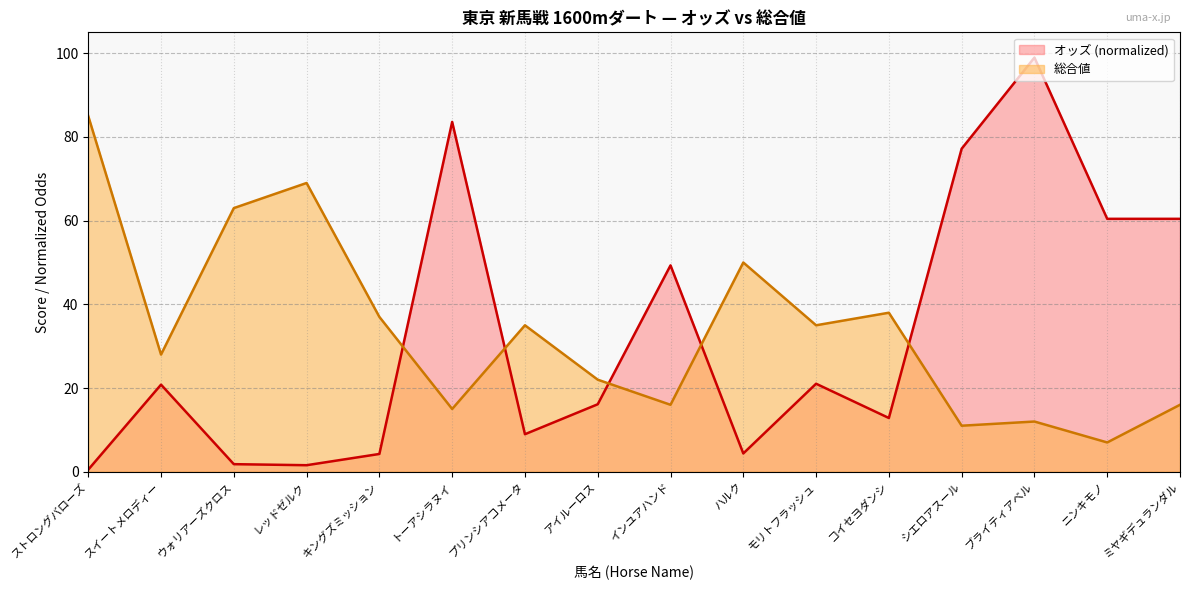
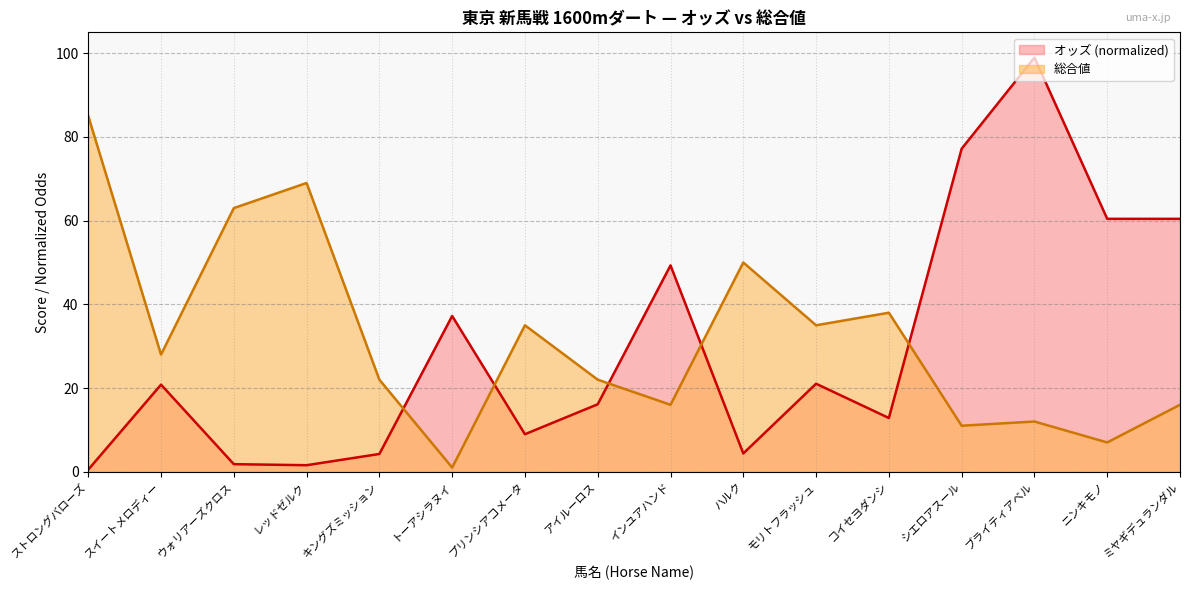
総合値, キングズミッション: 37 -> 22
オッズ (normalized), トーアシラヌイ: 84 -> 37
総合値, トーアシラヌイ: 15 -> 1
